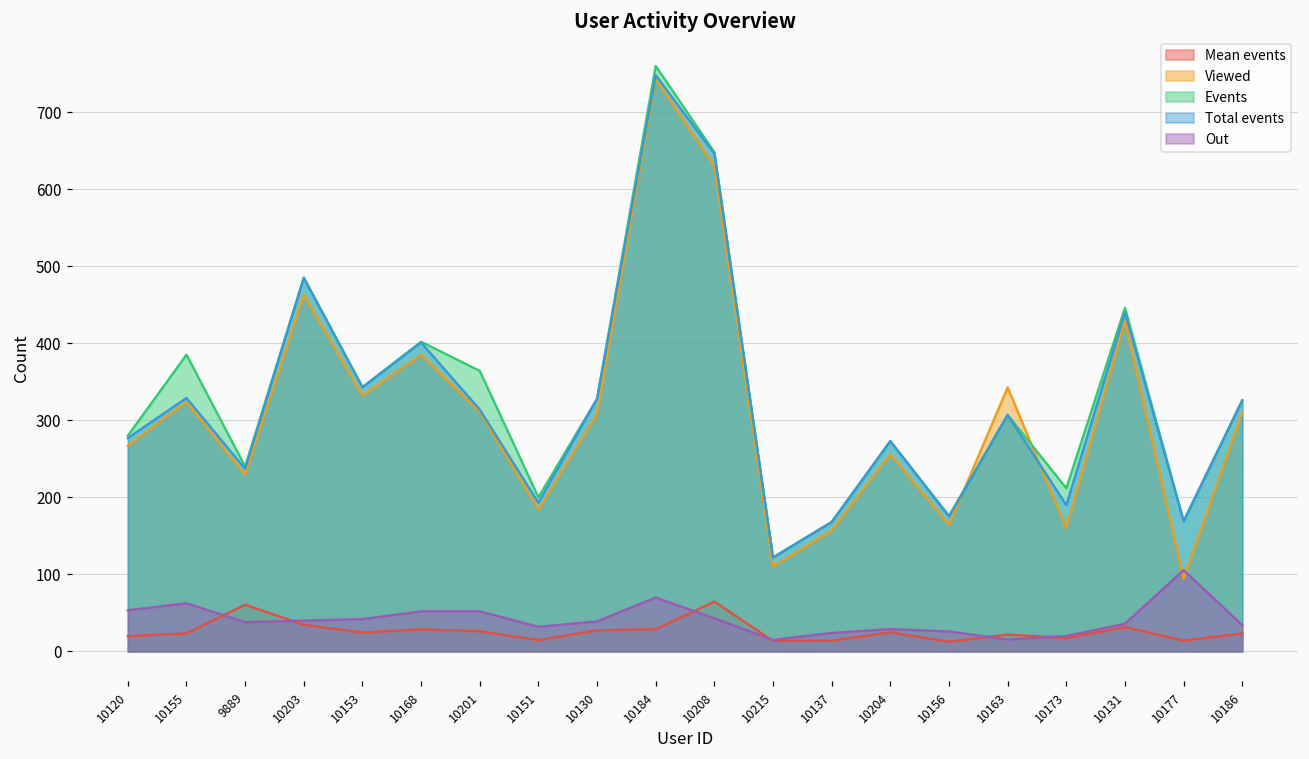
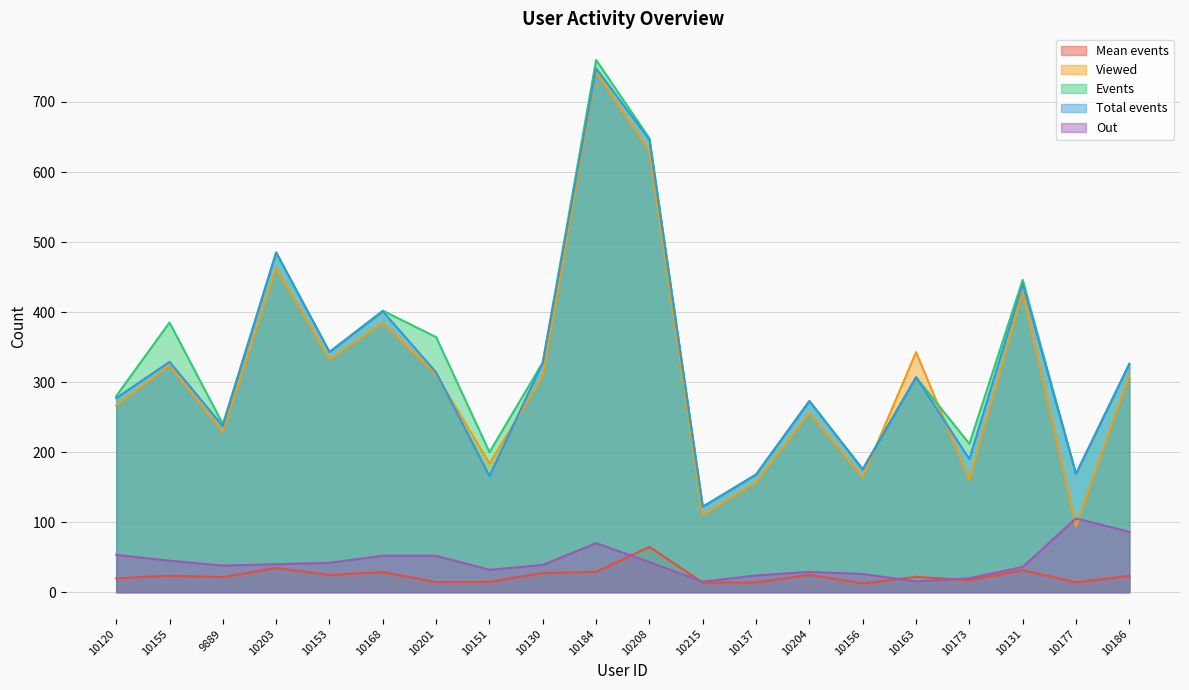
Out, 10155: 60 -> 50
Mean events, 9889: 60 -> 20
Mean events, 10201: 30 -> 10
Total events, 10151: 190 -> 170
Out, 10186: 30 -> 90
